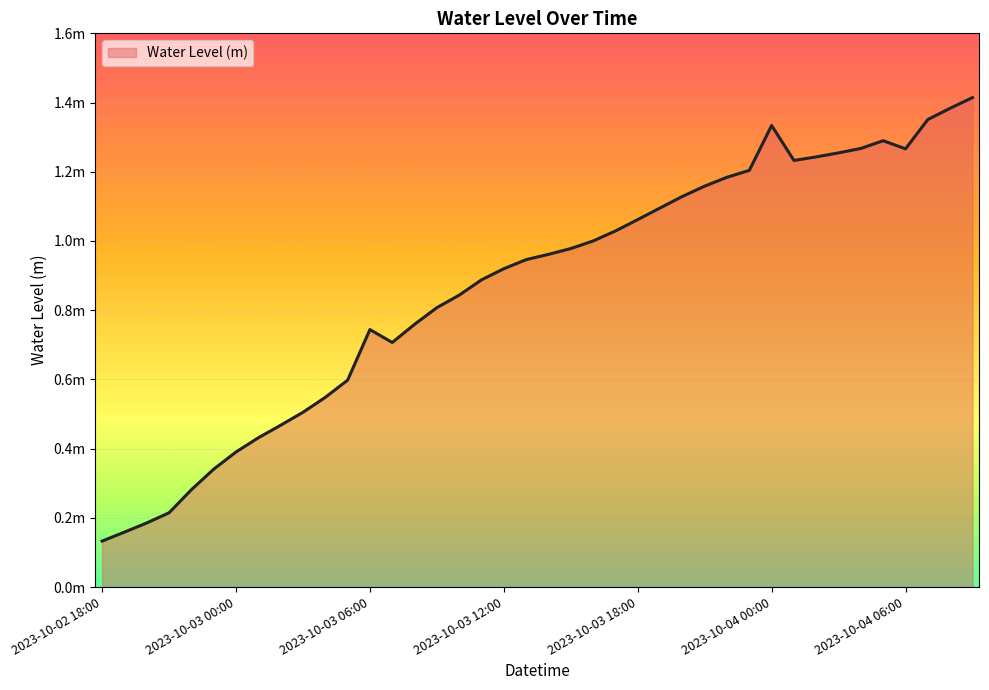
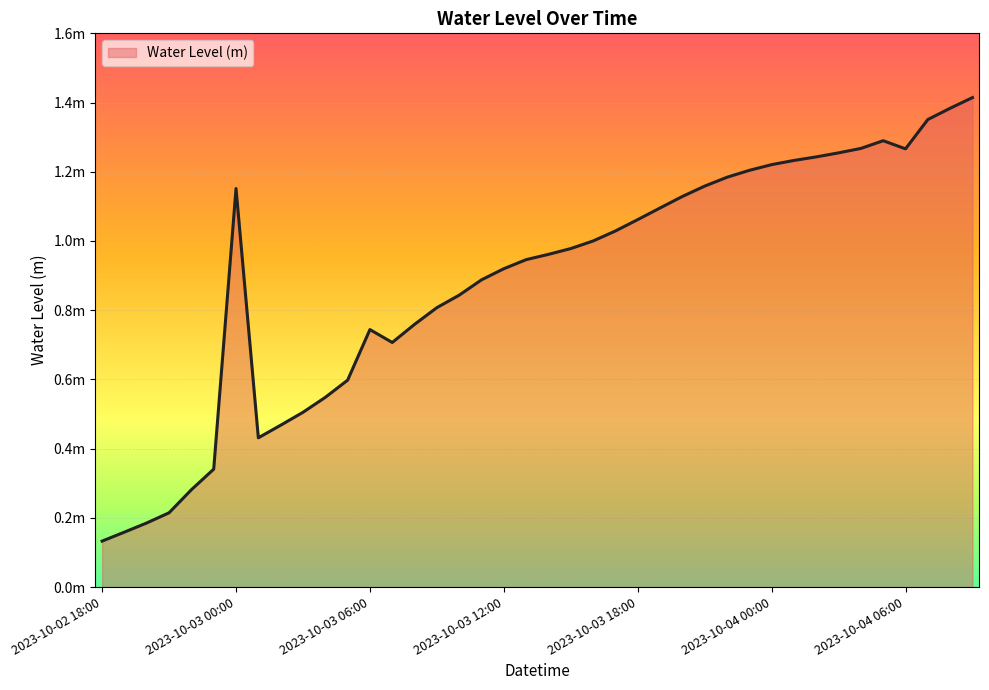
2023-10-03 00:00: 0.39m -> 1.15m
2023-10-04 00:00: 1.33m -> 1.22m
